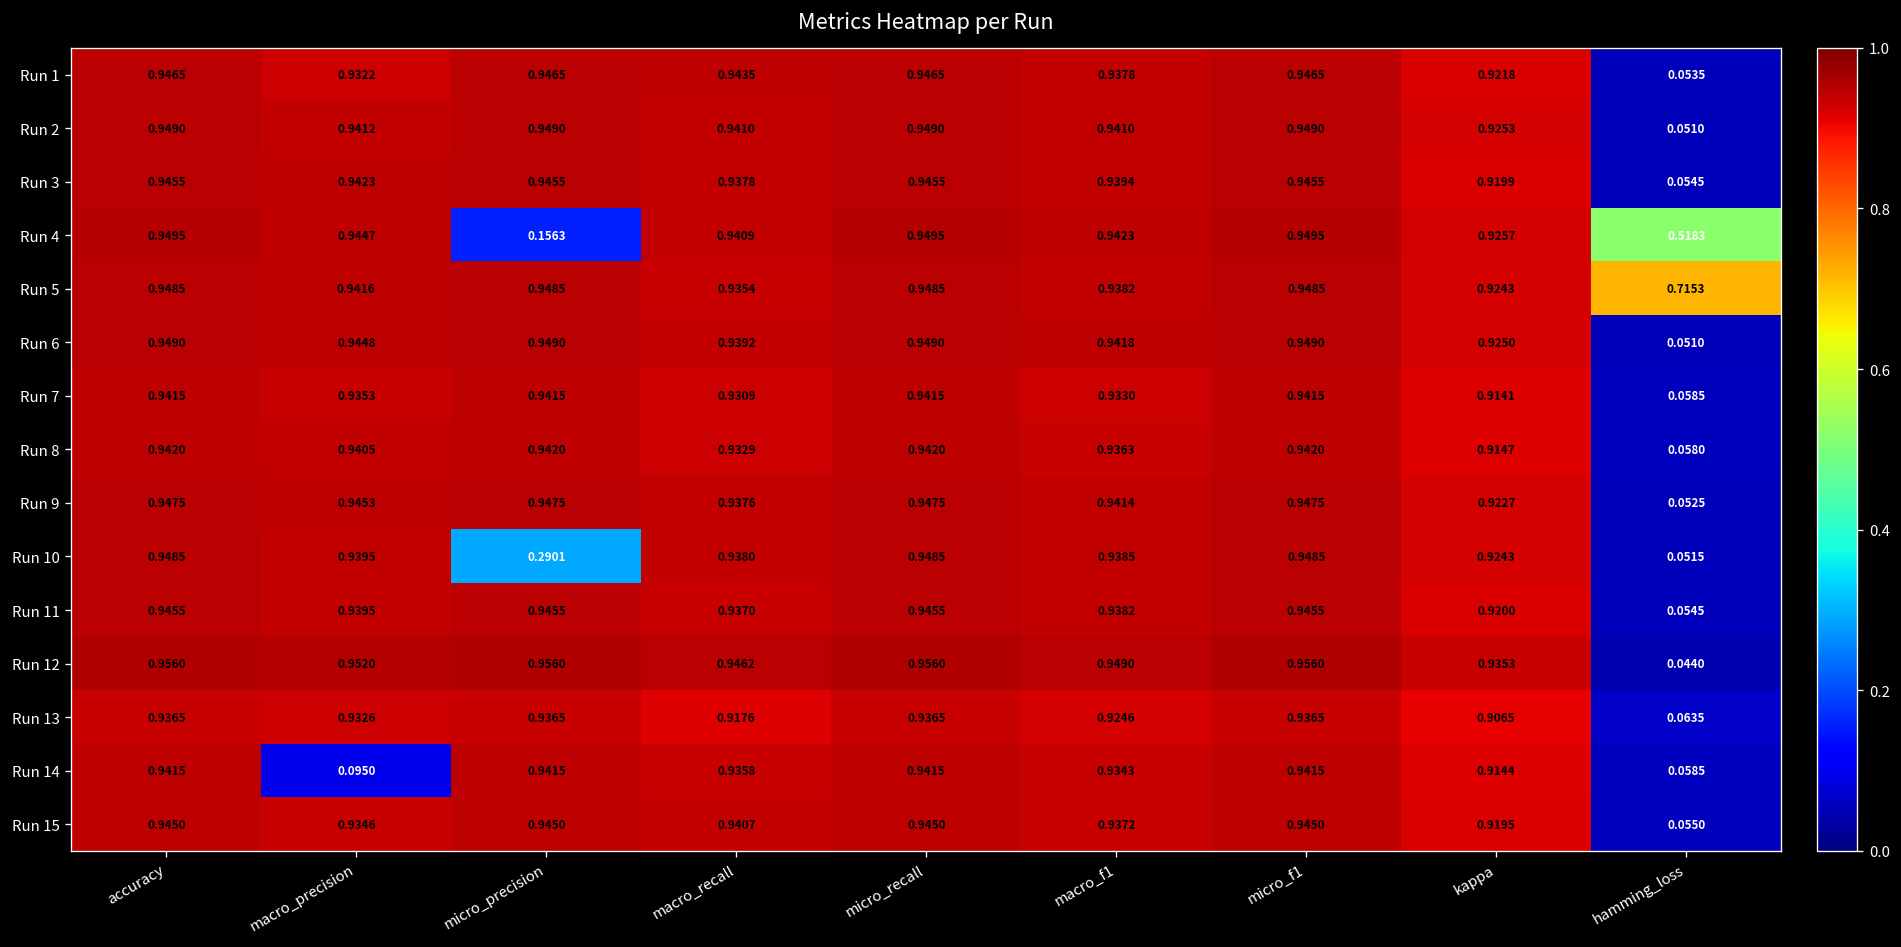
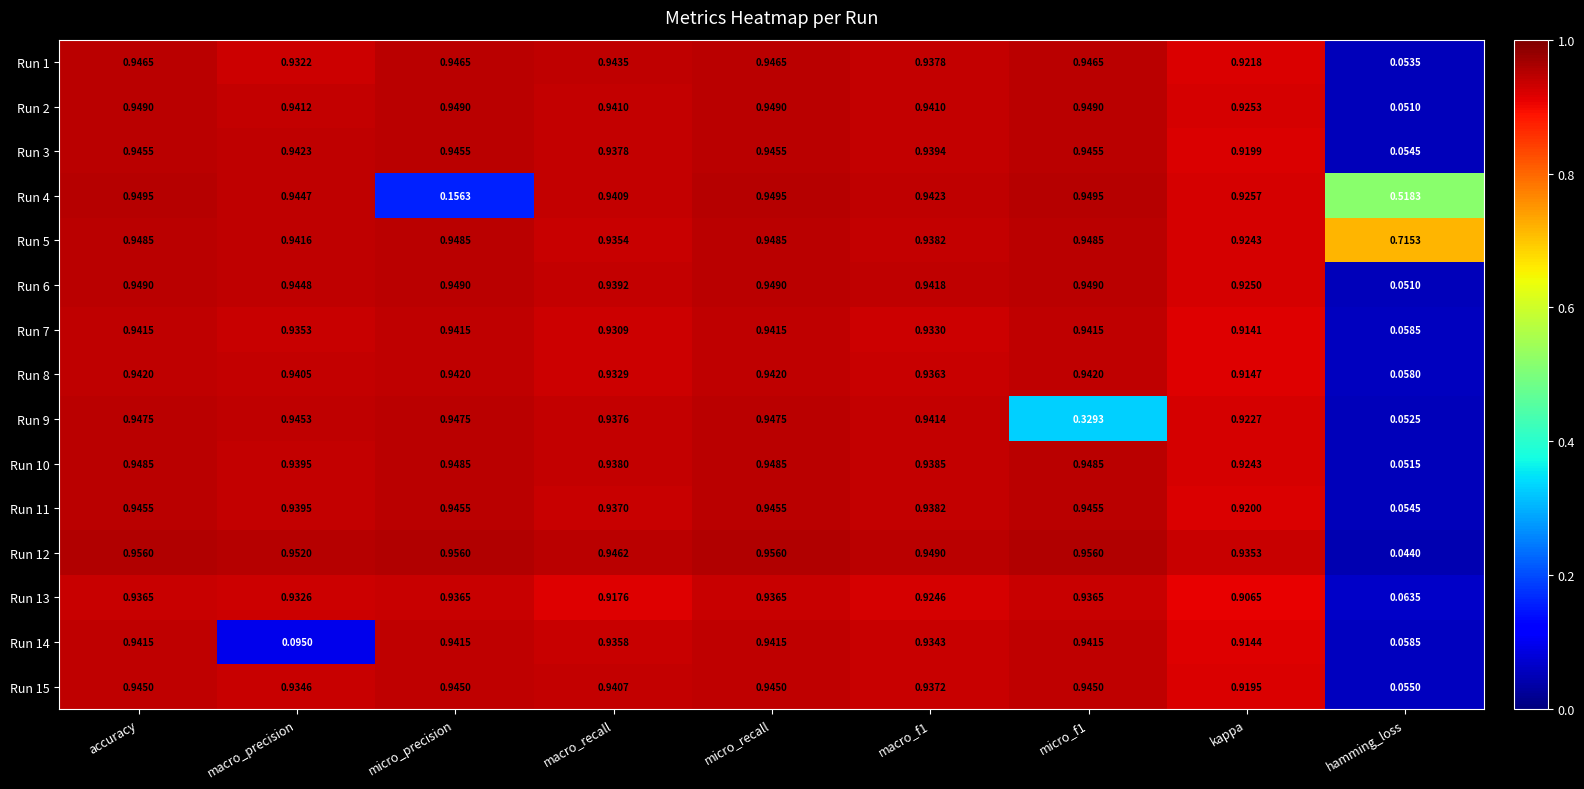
Run 9, micro_f1: 0.9475 -> 0.3293
Run 10, micro_precision: 0.2901 -> 0.9485
